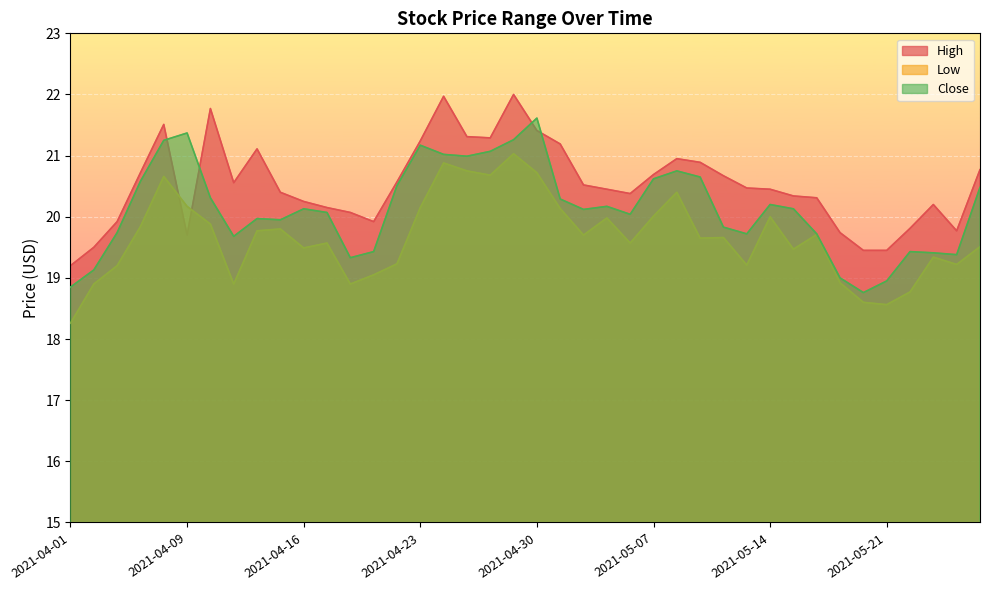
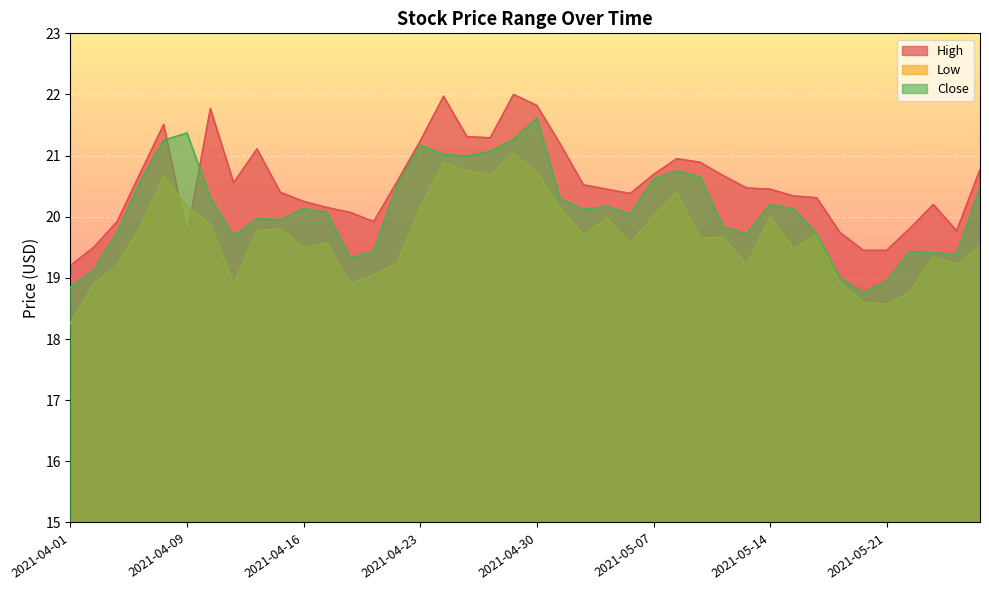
High, 2021-04-30: 21.4 -> 21.8
